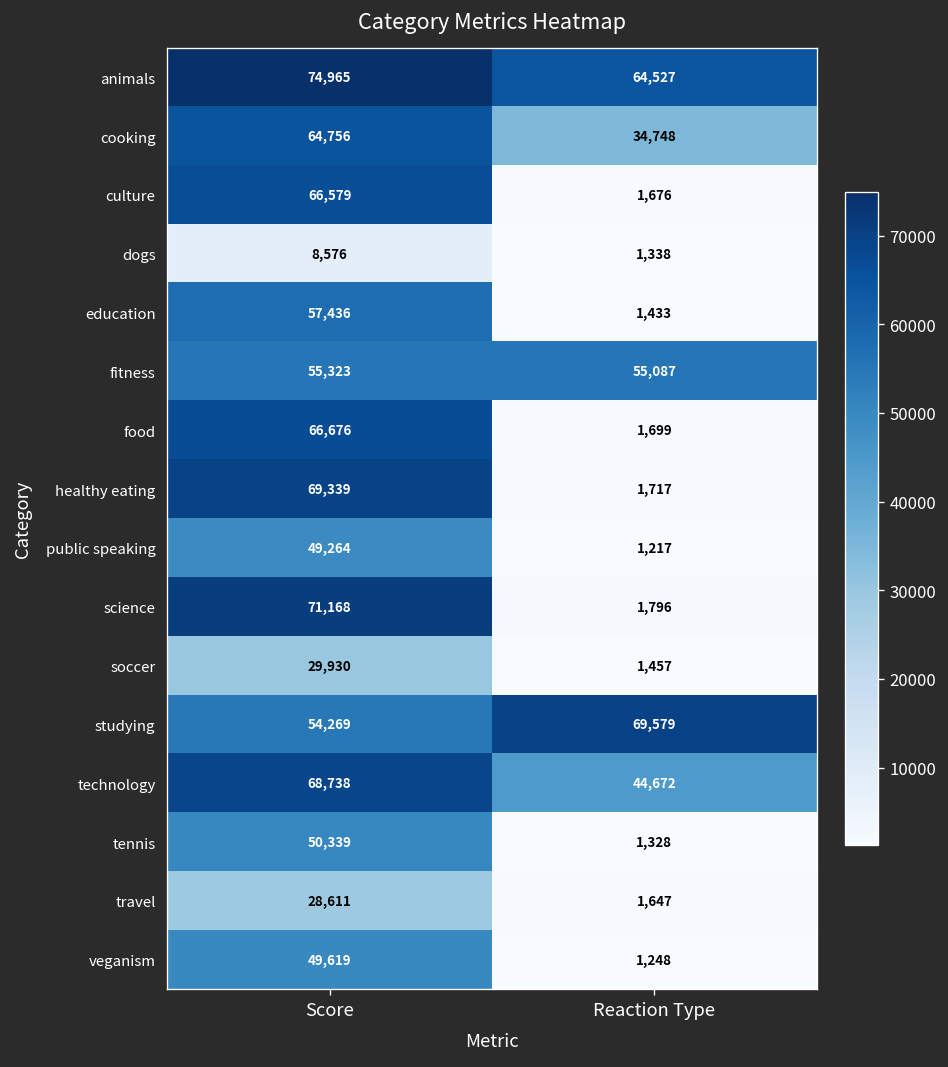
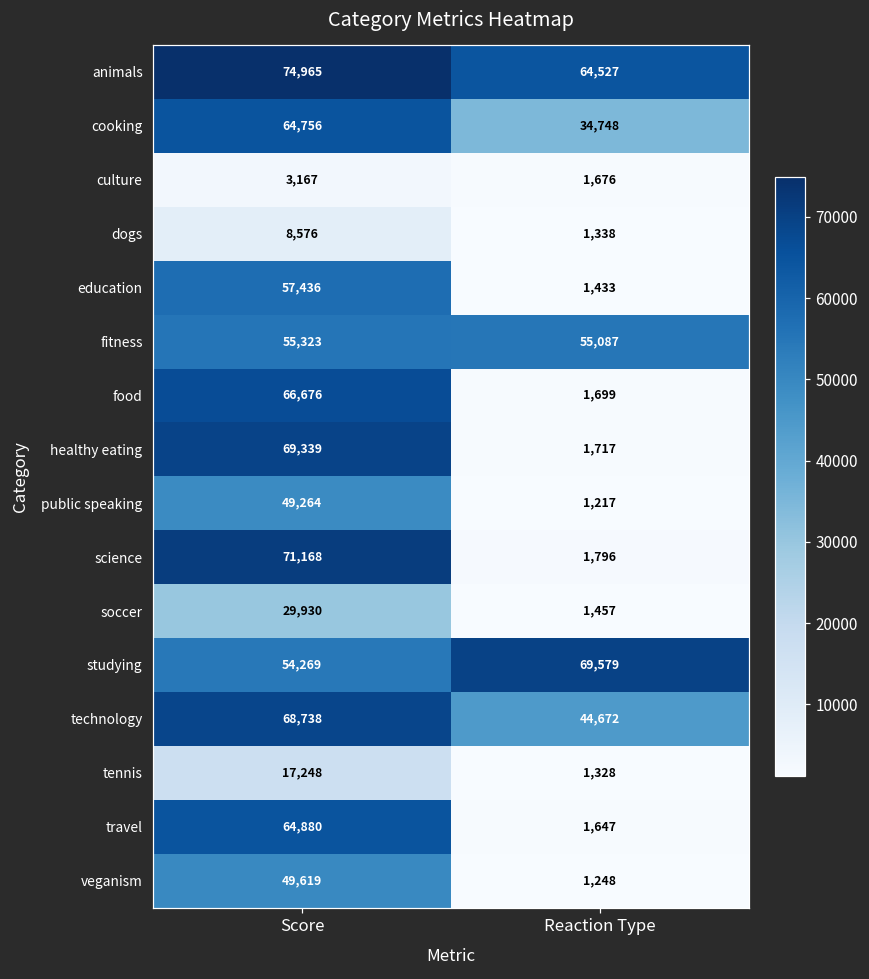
culture, Score: 66,579 -> 3,167
tennis, Score: 50,339 -> 17,248
travel, Score: 28,611 -> 64,880
